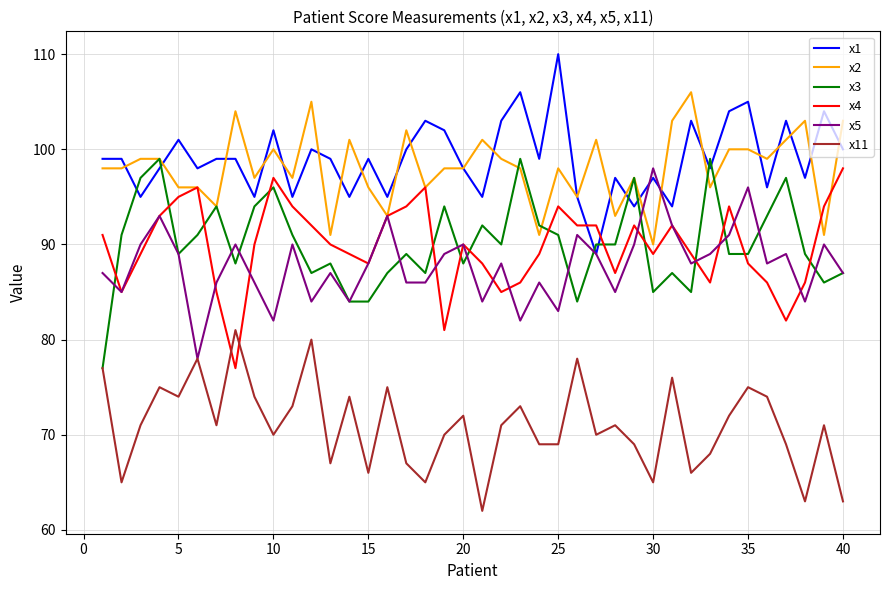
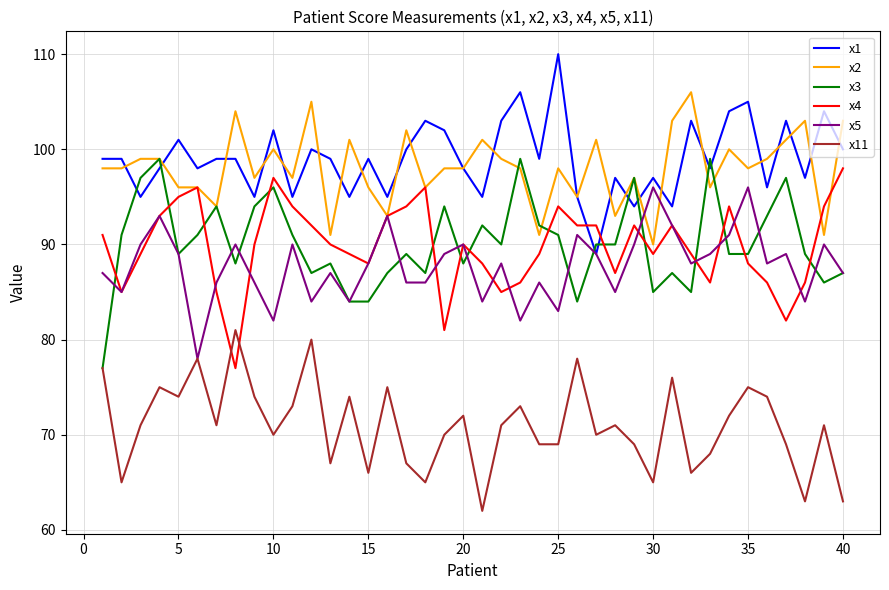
x5, 30: 98 -> 96
x2, 35: 100 -> 98
